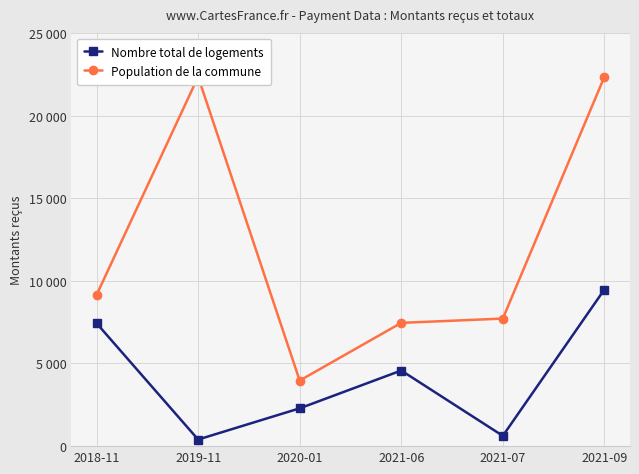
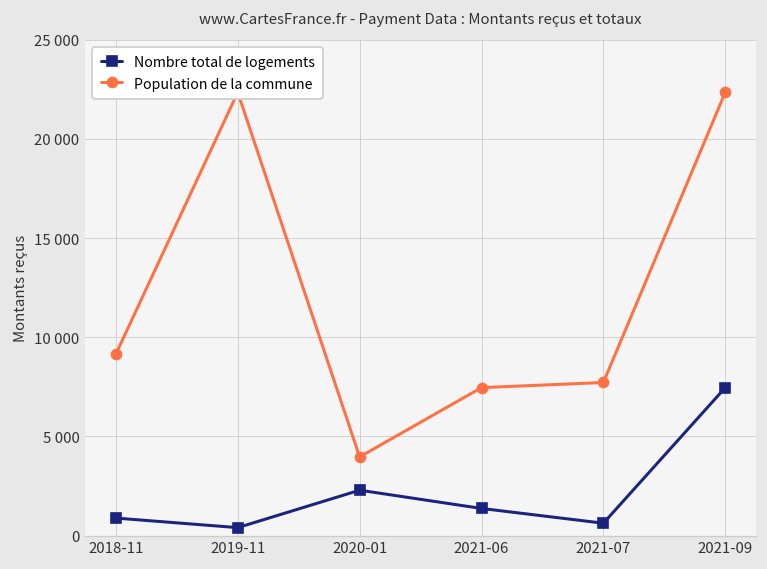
Nombre total de logements, 2018-11: 7400 -> 900
Nombre total de logements, 2021-06: 4600 -> 1400
Nombre total de logements, 2021-09: 9500 -> 7500
